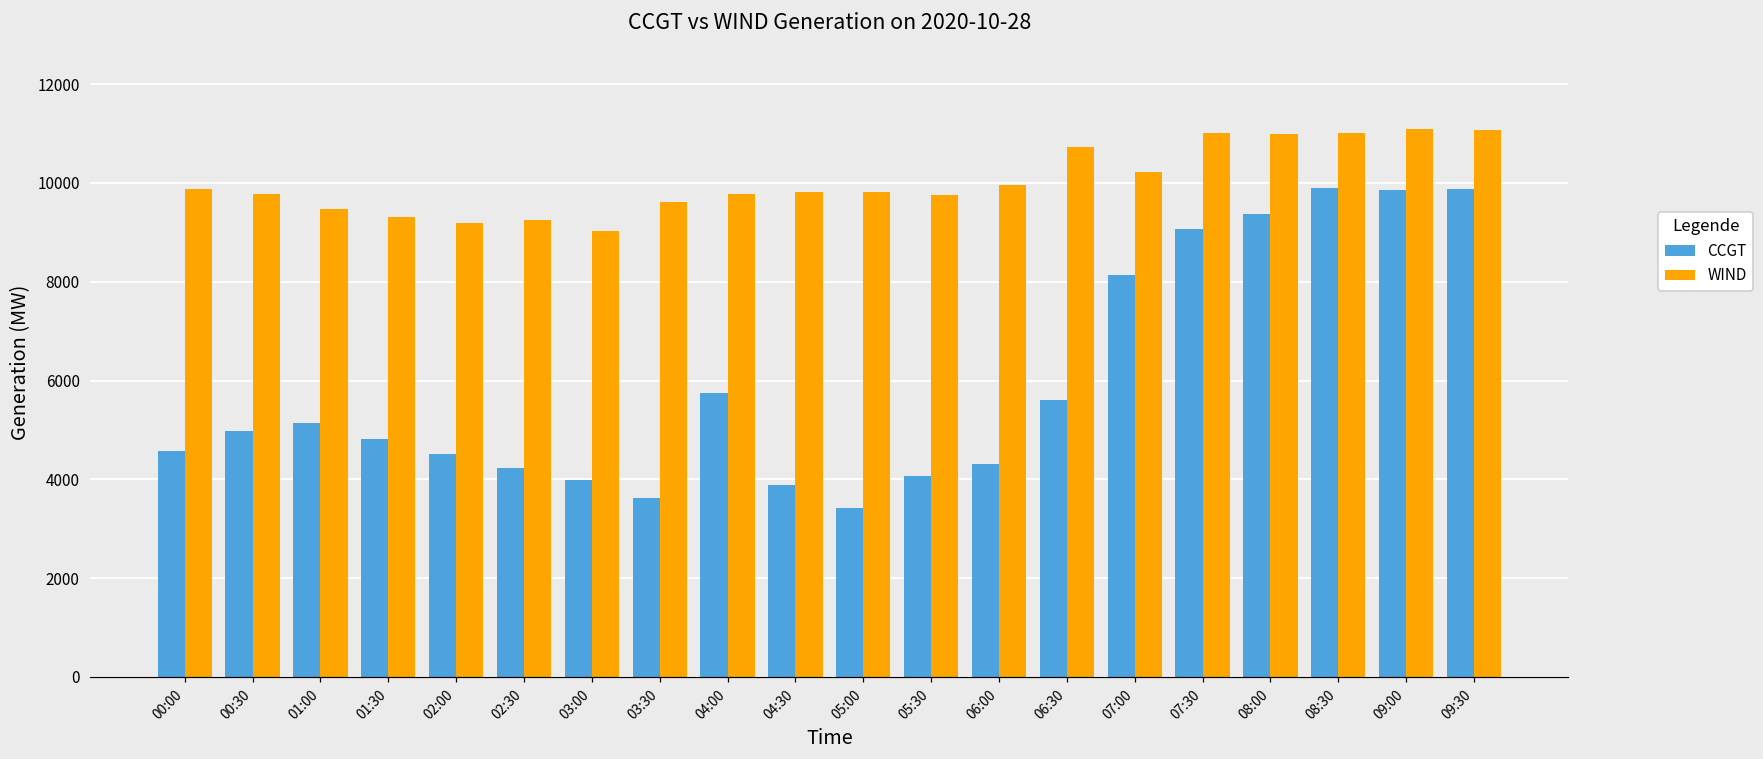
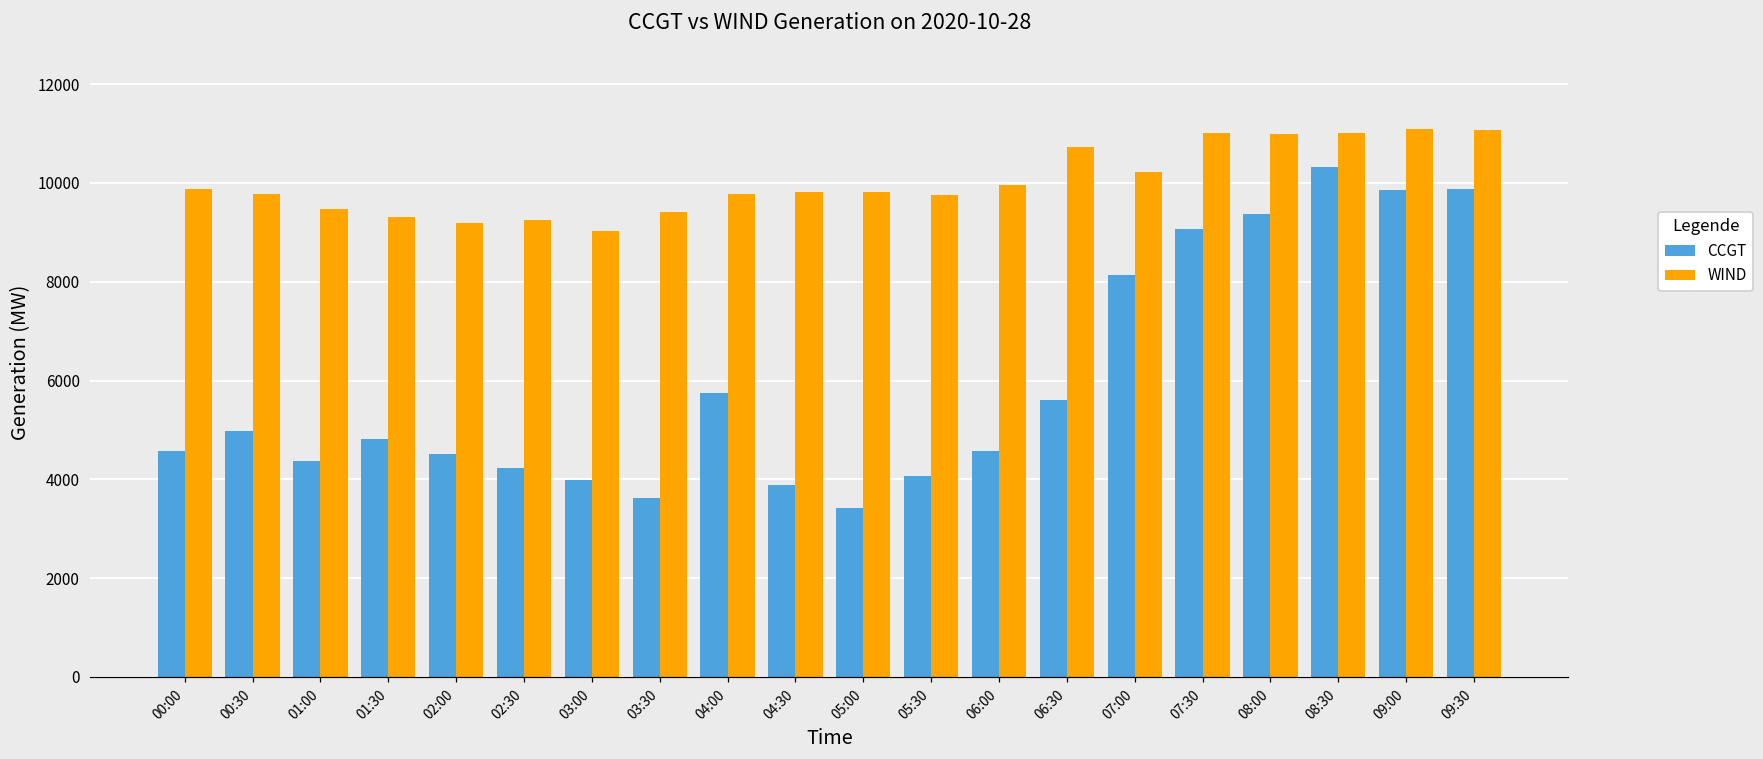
CCGT, 01:00: 5100 -> 4400
WIND, 03:30: 9600 -> 9400
CCGT, 06:00: 4300 -> 4600
CCGT, 08:30: 9900 -> 10300
